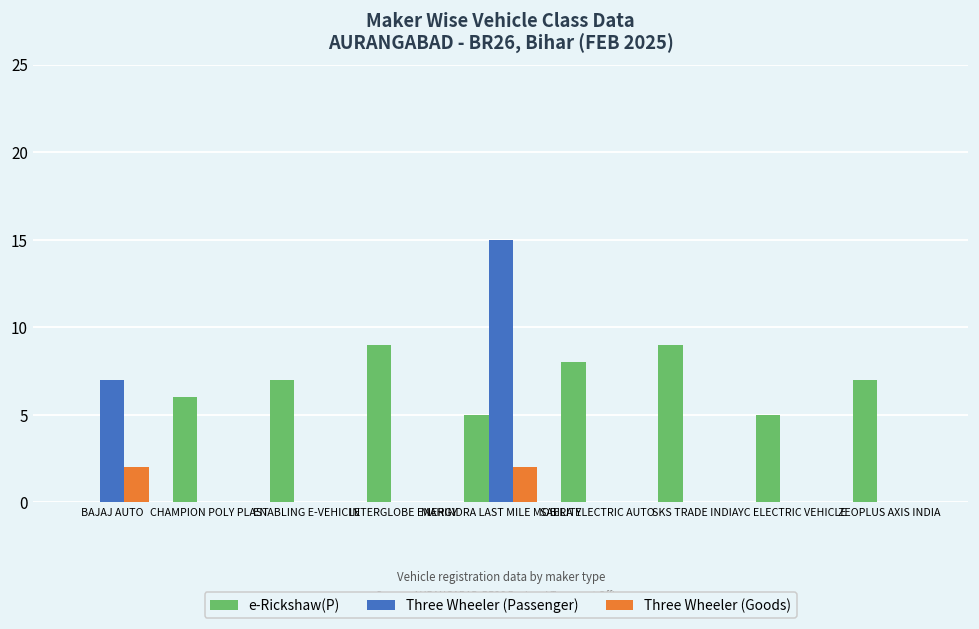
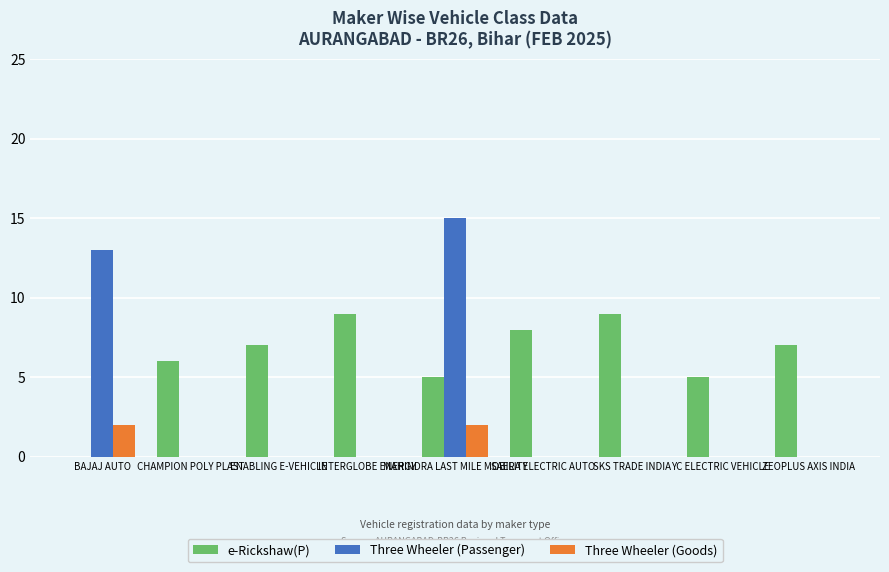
Three Wheeler (Passenger), BAJAJ AUTO: 7 -> 13
